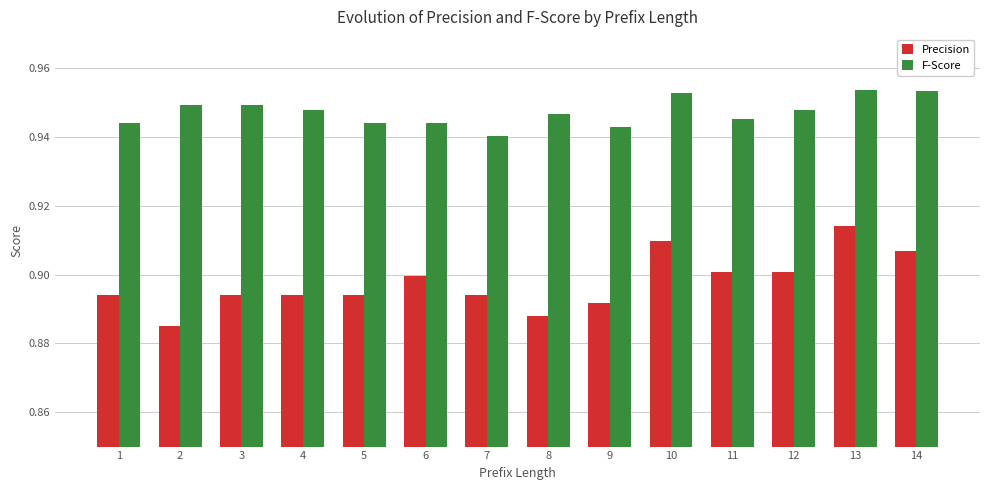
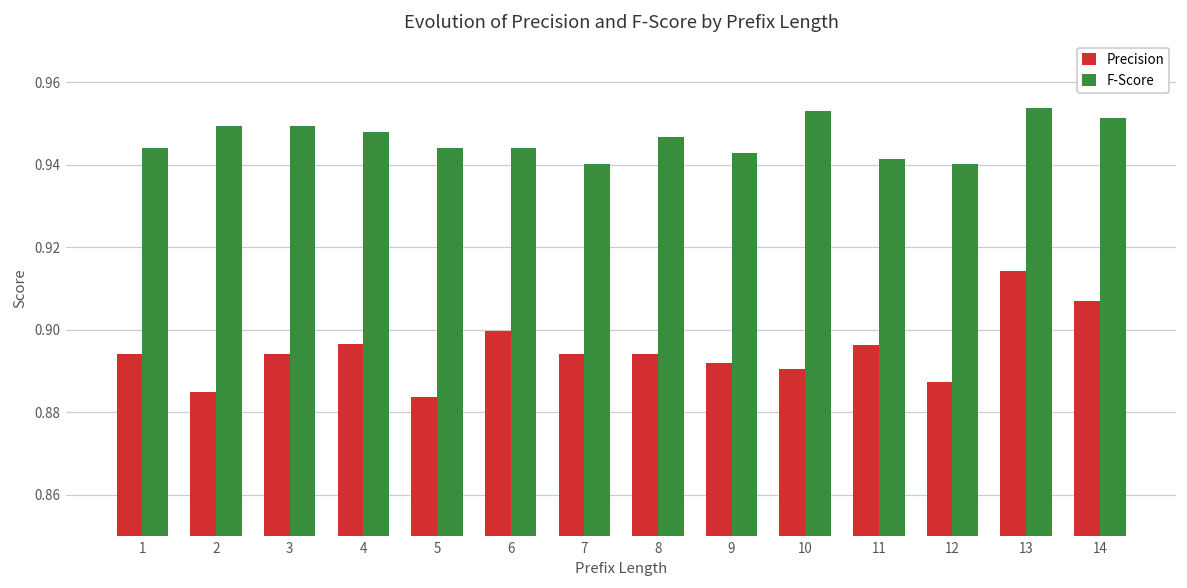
Precision, 4: 0.894 -> 0.897
Precision, 5: 0.894 -> 0.884
Precision, 8: 0.888 -> 0.894
Precision, 10: 0.910 -> 0.890
Precision, 11: 0.901 -> 0.896
F-Score, 11: 0.945 -> 0.941
Precision, 12: 0.901 -> 0.887
F-Score, 12: 0.948 -> 0.940
F-Score, 14: 0.954 -> 0.951
